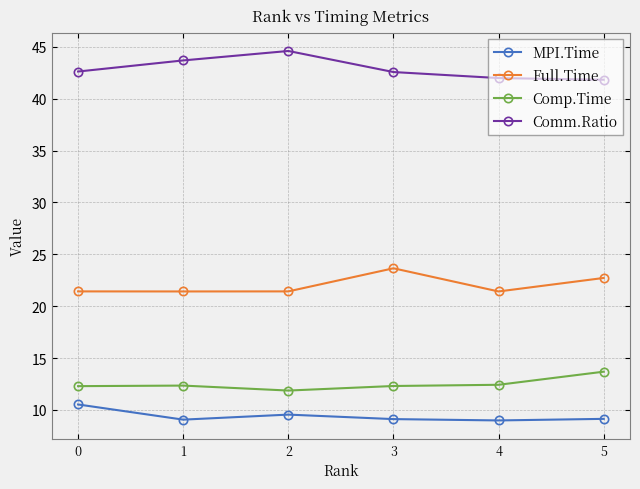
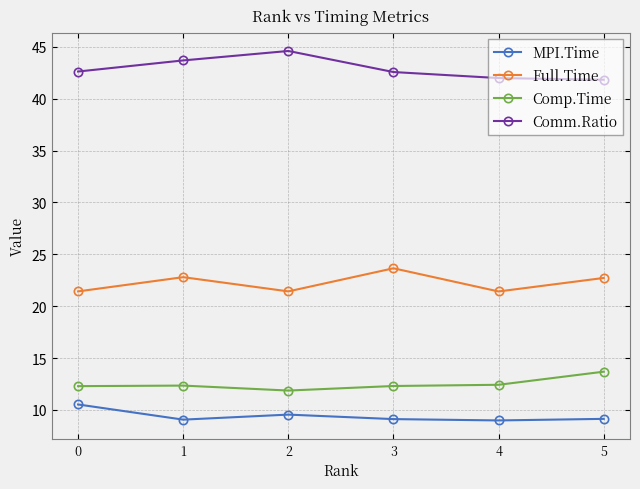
Full.Time, 1: 21.4 -> 22.8
